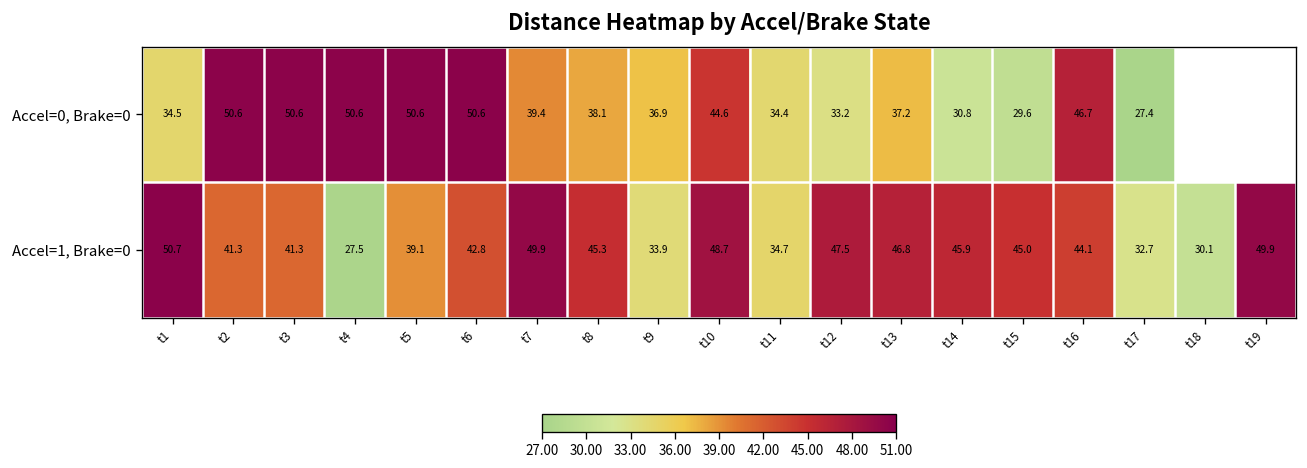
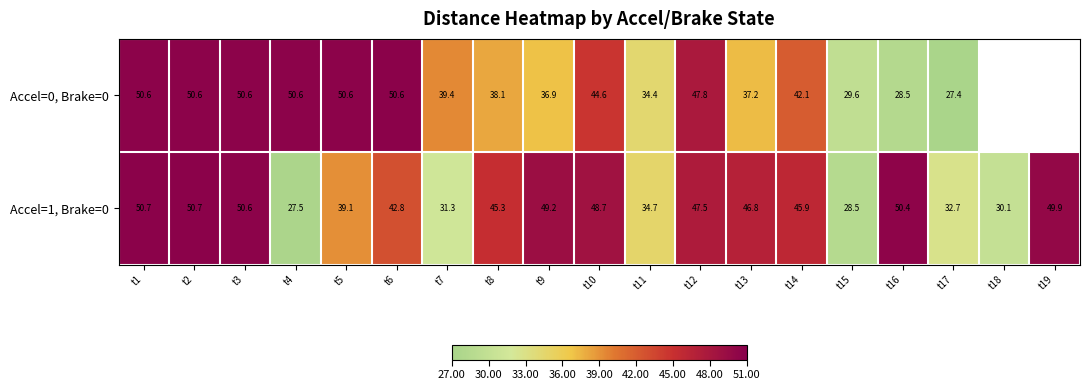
Accel=0, Brake=0, t1: 34.5 -> 50.6
Accel=0, Brake=0, t12: 33.2 -> 47.8
Accel=0, Brake=0, t14: 30.8 -> 42.1
Accel=0, Brake=0, t16: 46.7 -> 28.5
Accel=1, Brake=0, t2: 41.3 -> 50.7
Accel=1, Brake=0, t3: 41.3 -> 50.6
Accel=1, Brake=0, t7: 49.9 -> 31.3
Accel=1, Brake=0, t9: 33.9 -> 49.2
Accel=1, Brake=0, t15: 45.0 -> 28.5
Accel=1, Brake=0, t16: 44.1 -> 50.4
